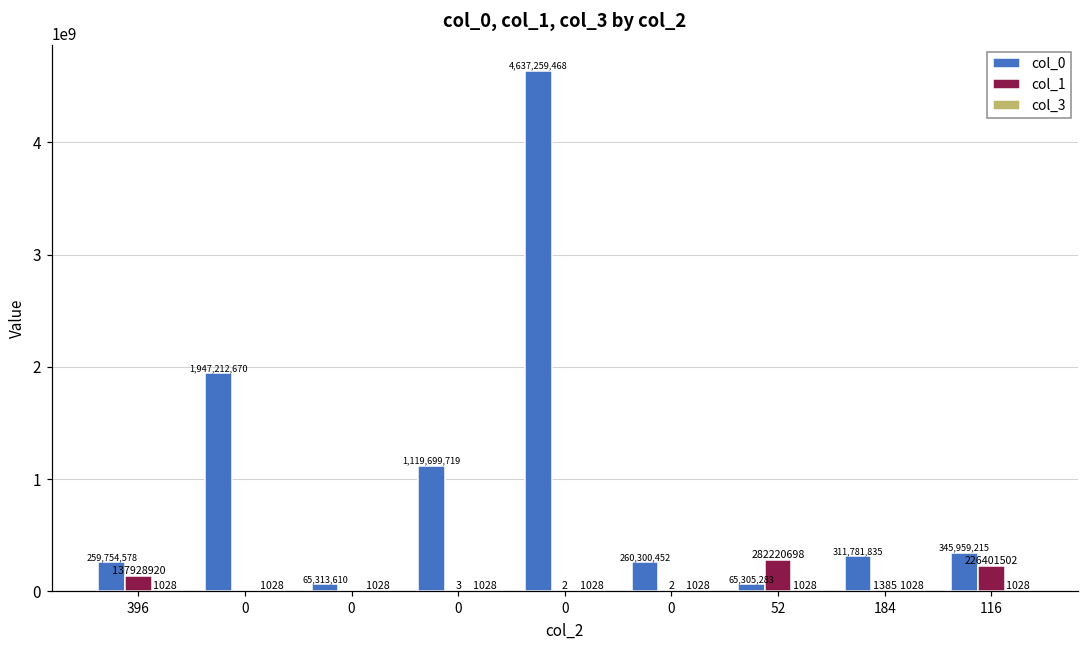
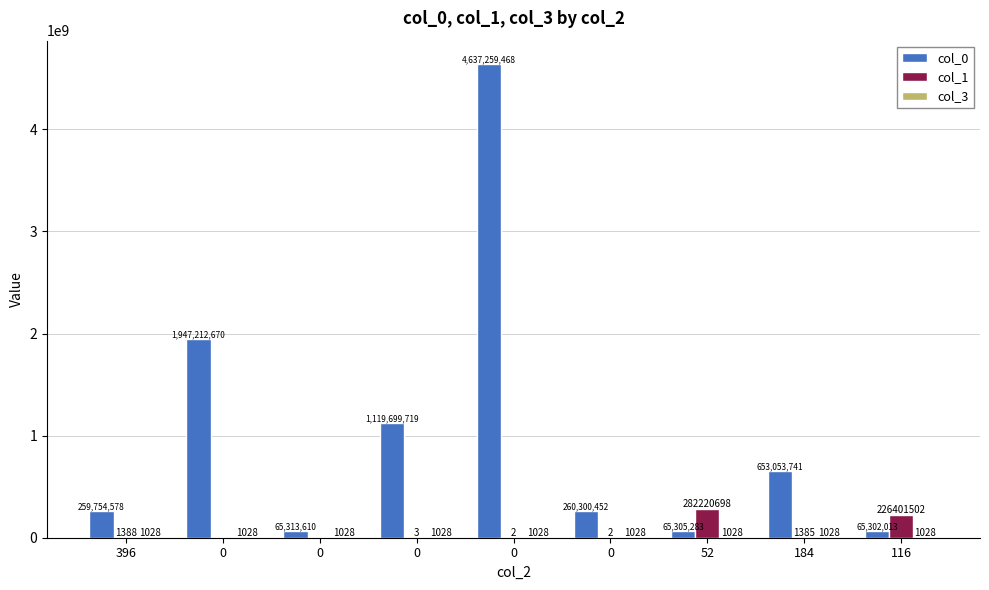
col_1, 396: 137928920 -> 1388
col_0, 184: 311,781,835 -> 653,053,741
col_0, 116: 345,959,215 -> 65,302,013
